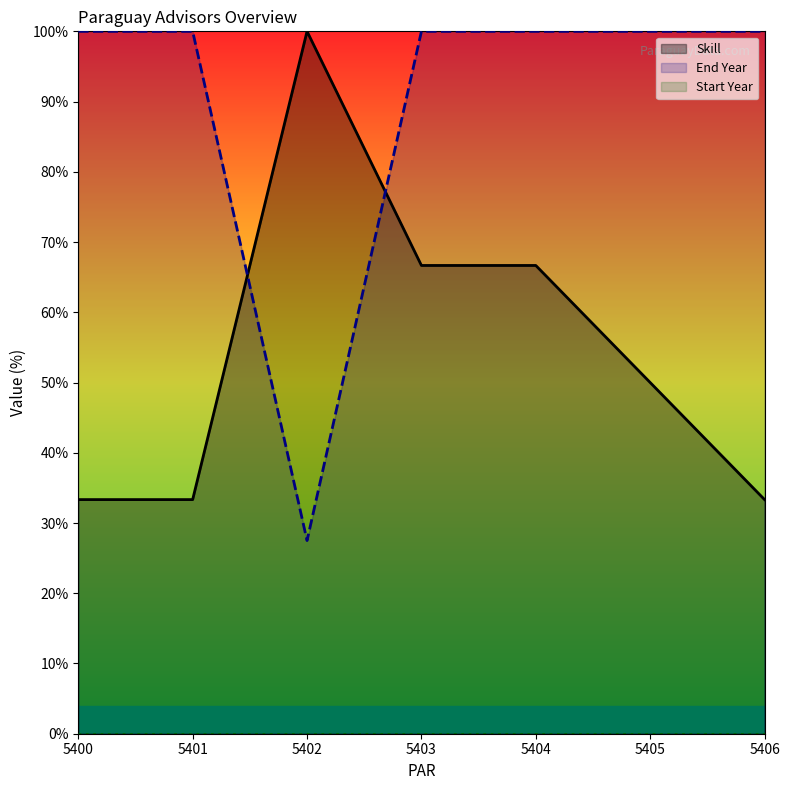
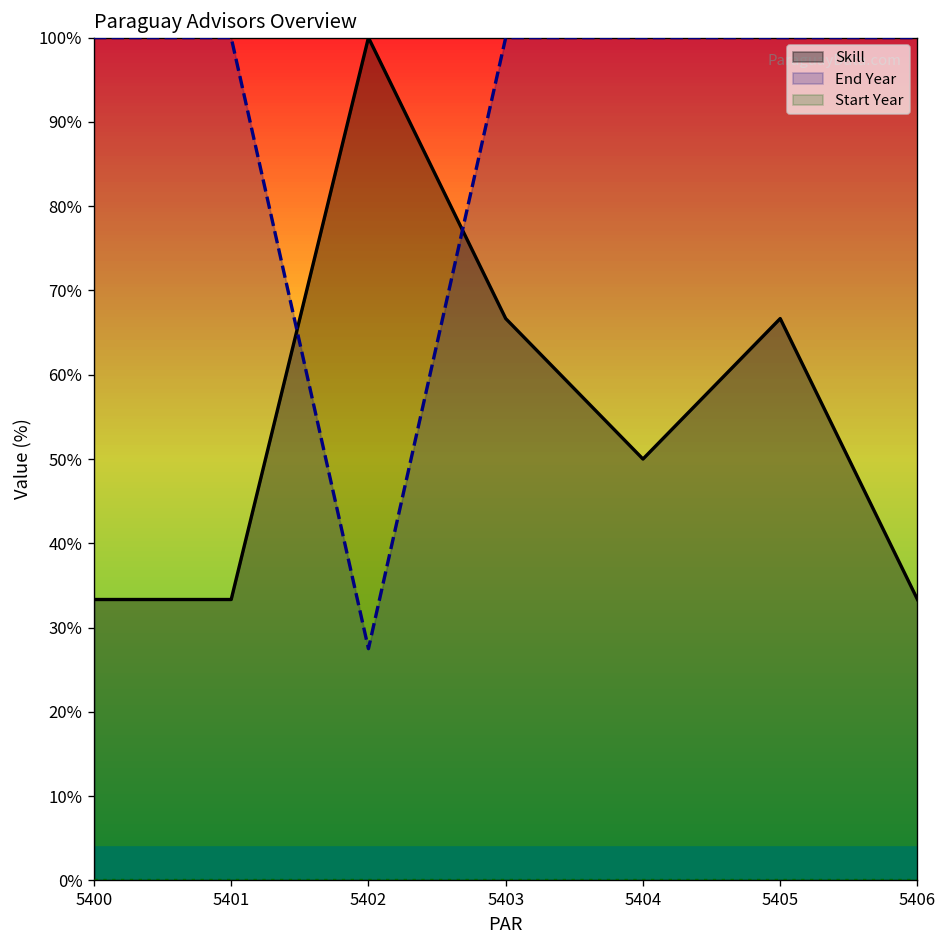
Skill, 5404: 67% -> 50%
Skill, 5405: 50% -> 67%
